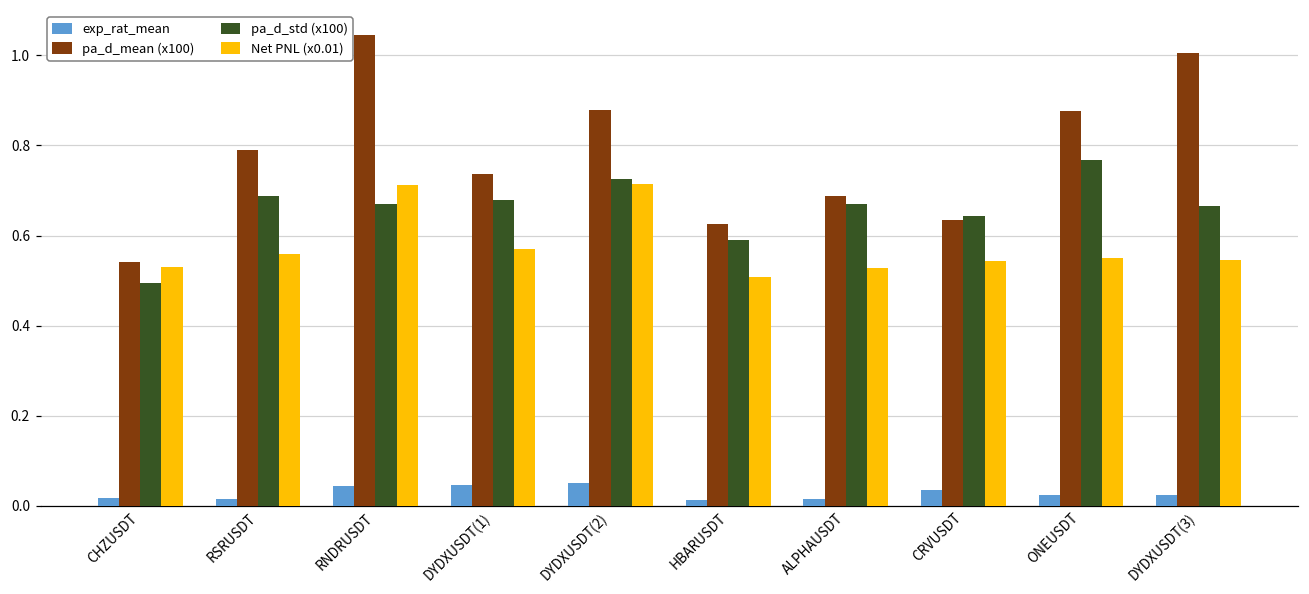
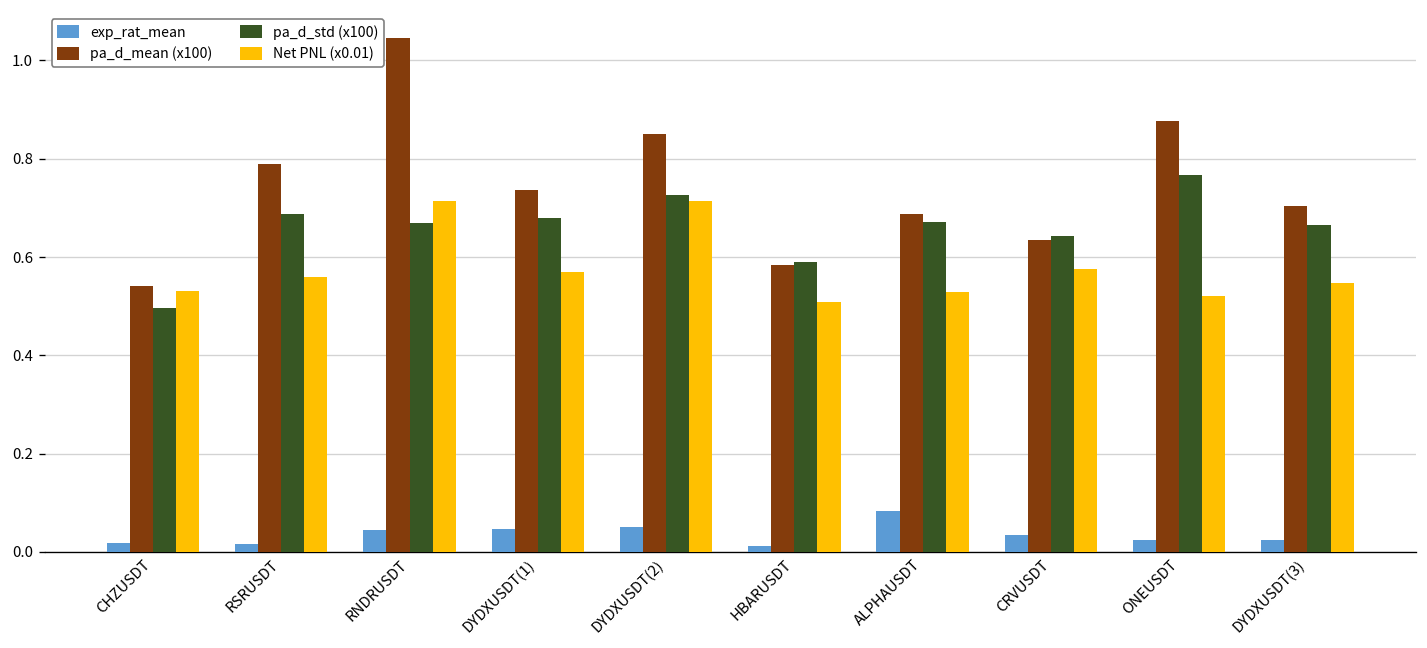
pa_d_mean (x100), DYDXUSDT(2): 0.88 -> 0.85
pa_d_mean (x100), HBARUSDT: 0.63 -> 0.58
exp_rat_mean, ALPHAUSDT: 0.01 -> 0.08
Net PNL (x0.01), CRVUSDT: 0.54 -> 0.57
Net PNL (x0.01), ONEUSDT: 0.55 -> 0.52
pa_d_mean (x100), DYDXUSDT(3): 1.00 -> 0.70
